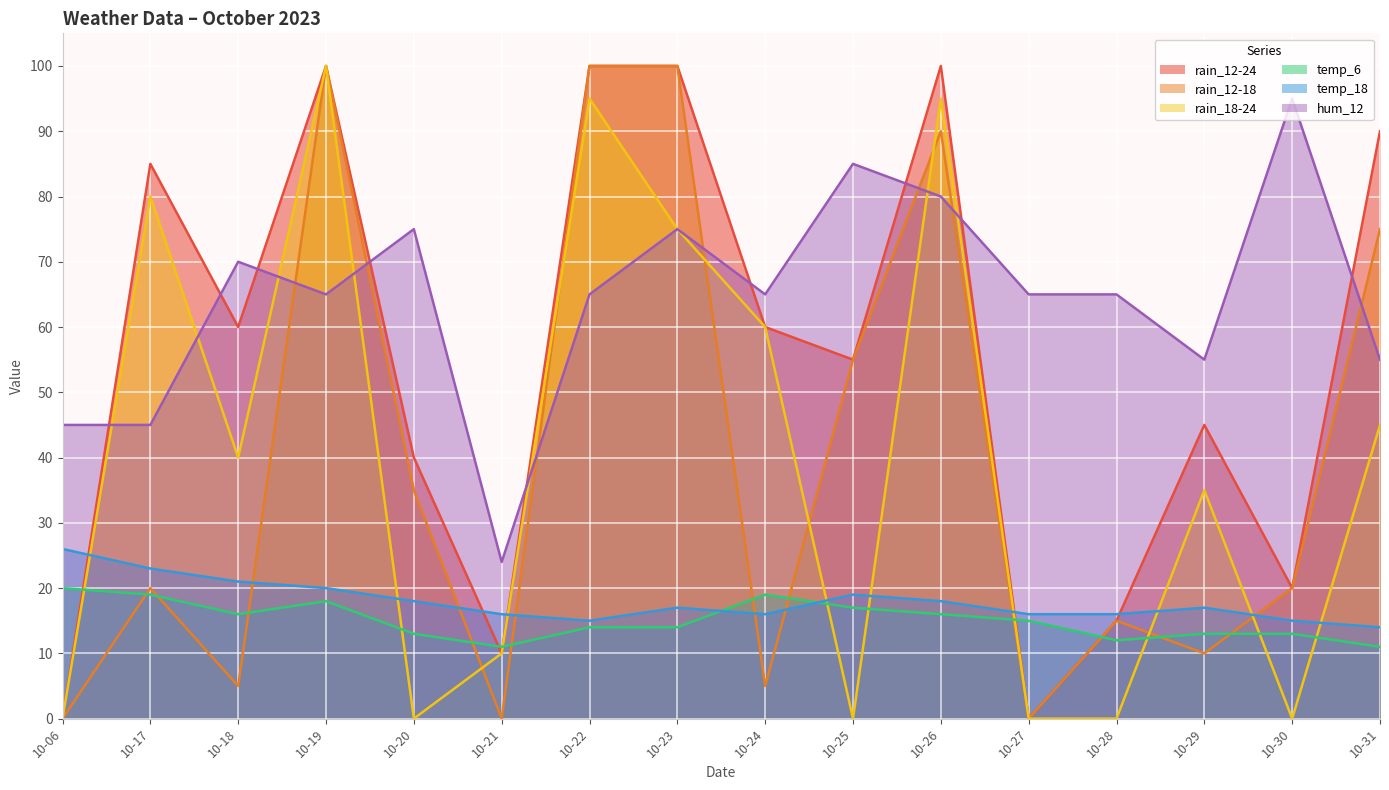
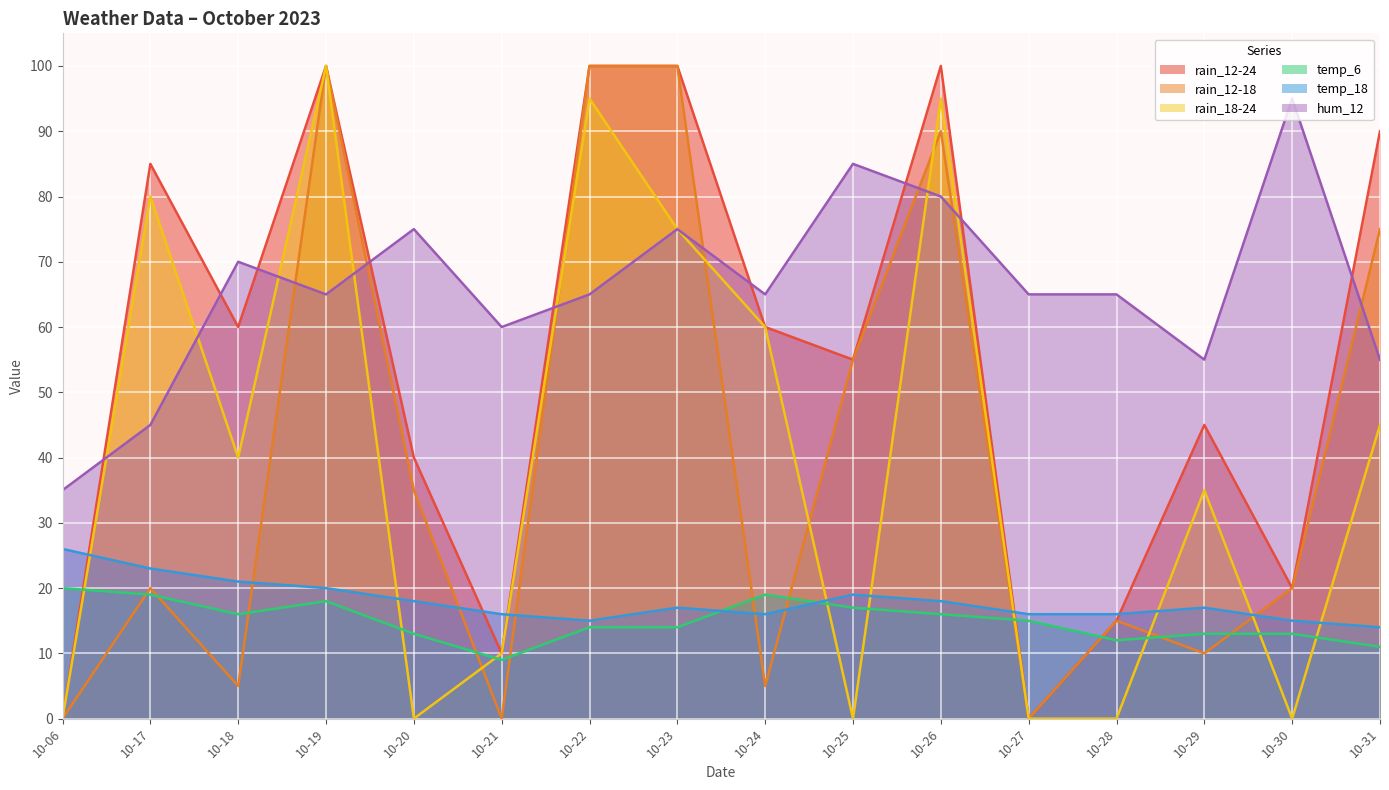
hum_12, 10-06: 45 -> 35
temp_6, 10-21: 11 -> 9
hum_12, 10-21: 24 -> 60
